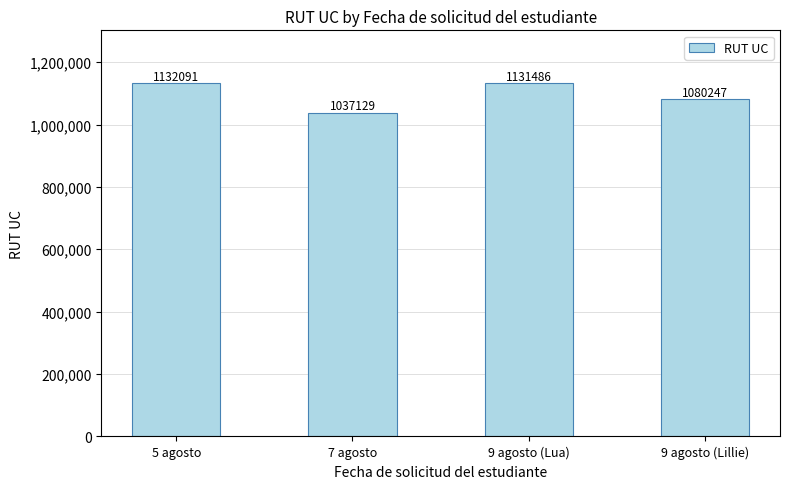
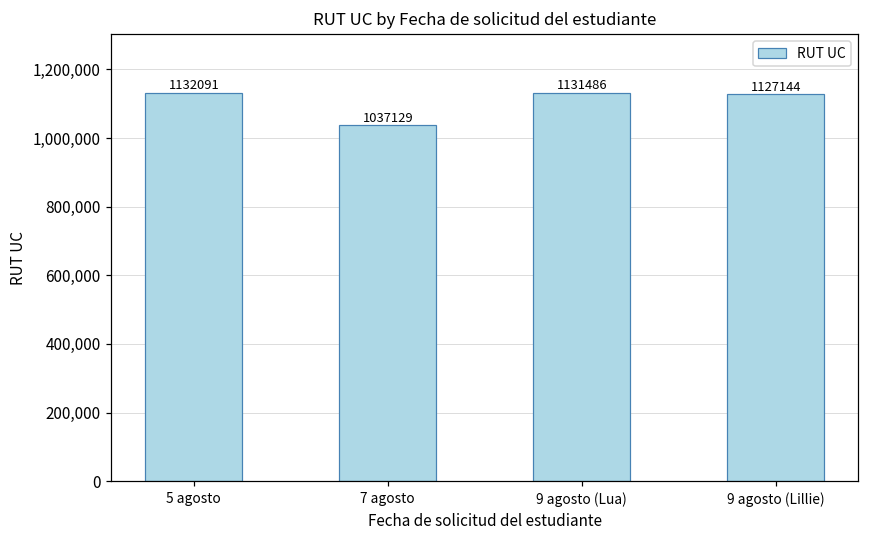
9 agosto (Lillie): 1080247 -> 1127144
